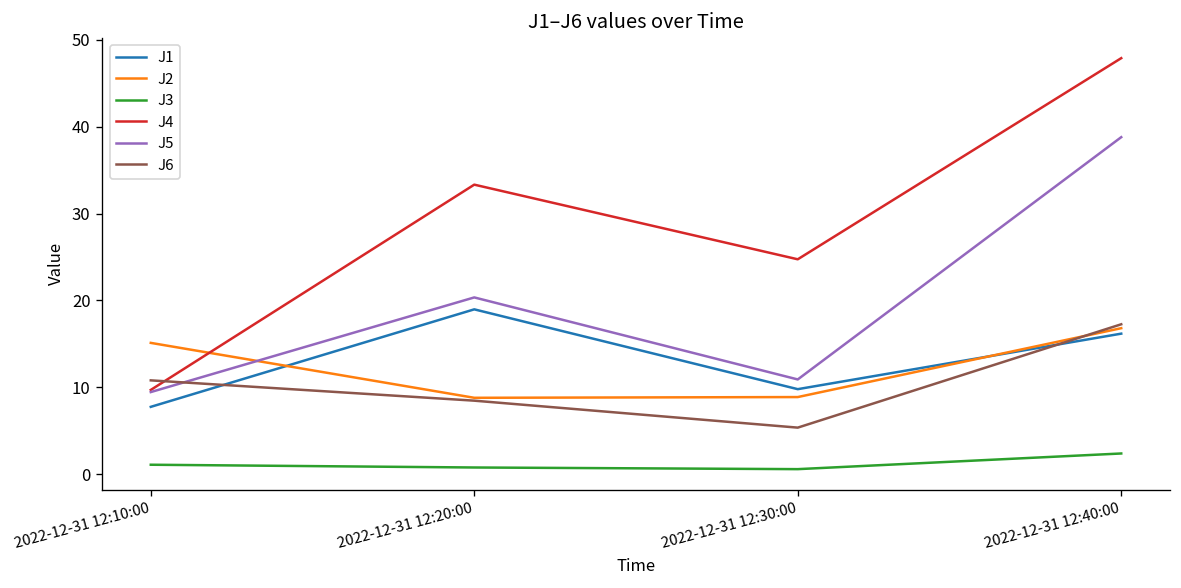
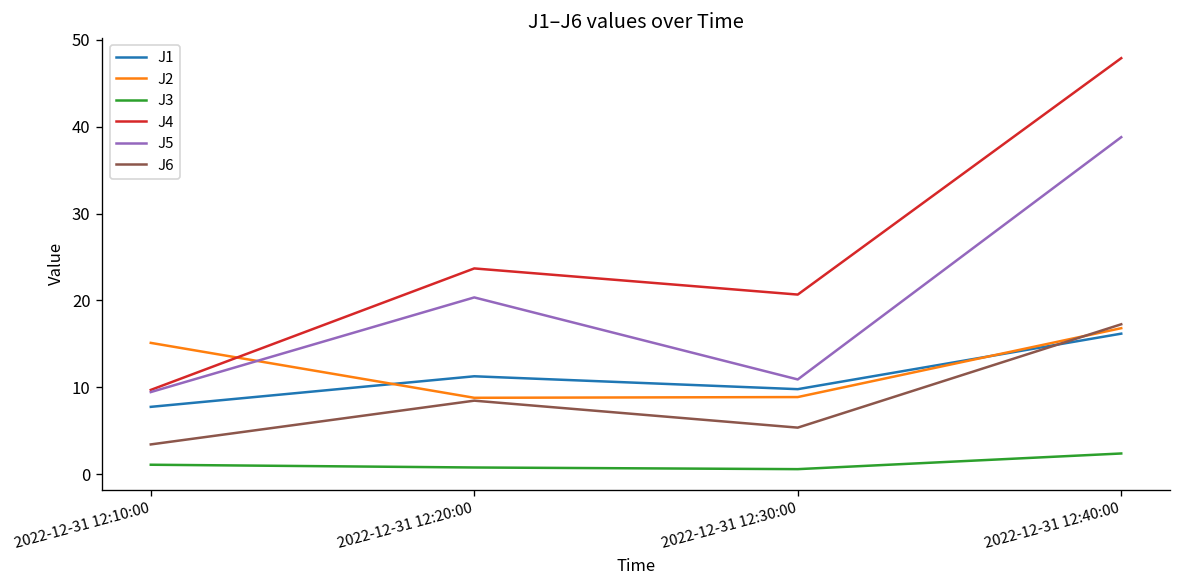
J6, 2022-12-31 12:10:00: 11 -> 3
J1, 2022-12-31 12:20:00: 19 -> 11
J4, 2022-12-31 12:20:00: 33 -> 24
J4, 2022-12-31 12:30:00: 25 -> 21
